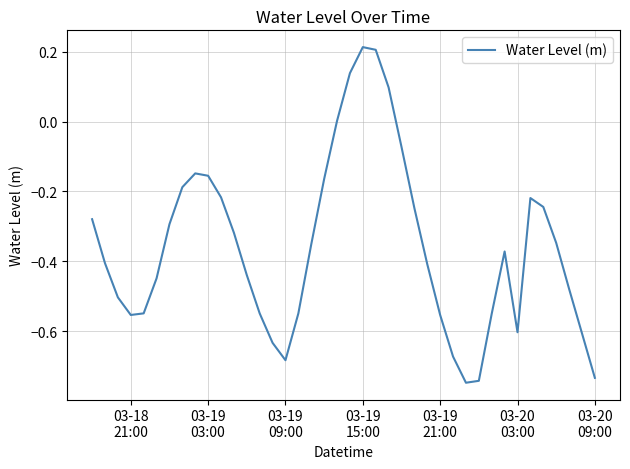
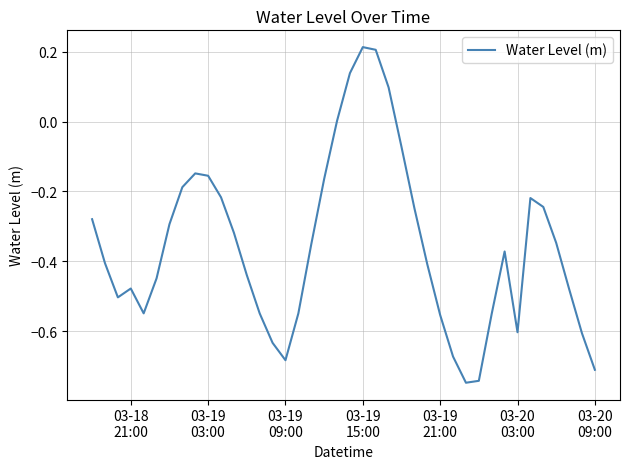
03-18 21:00: -0.55 -> -0.48
03-20 09:00: -0.73 -> -0.71
